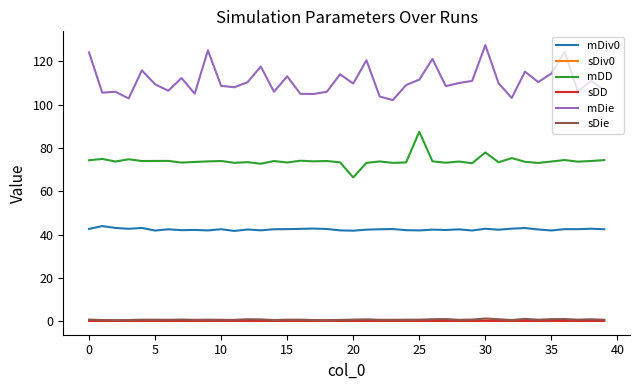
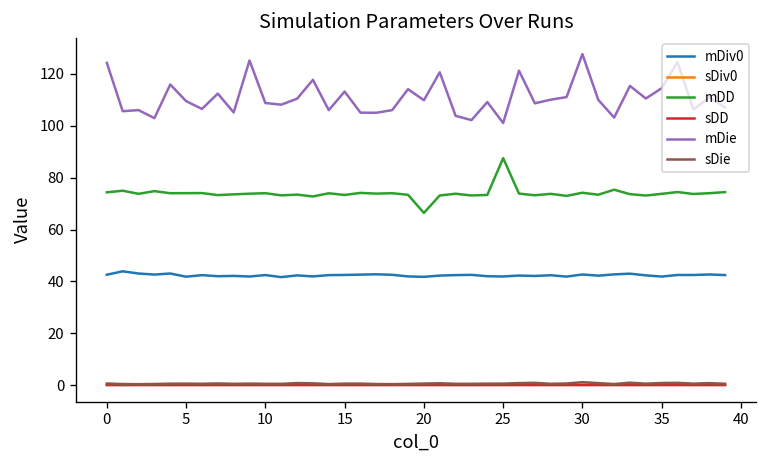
mDie, 25: 112 -> 101
mDD, 30: 78 -> 74
